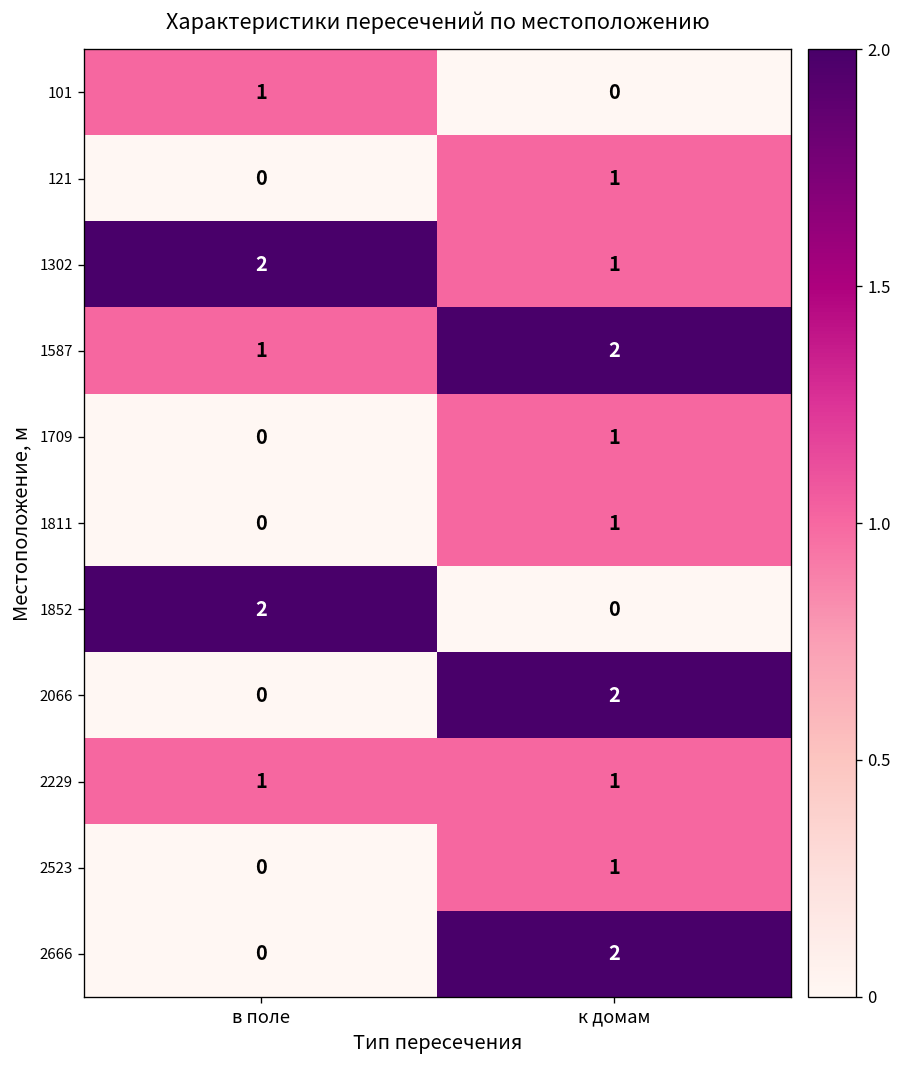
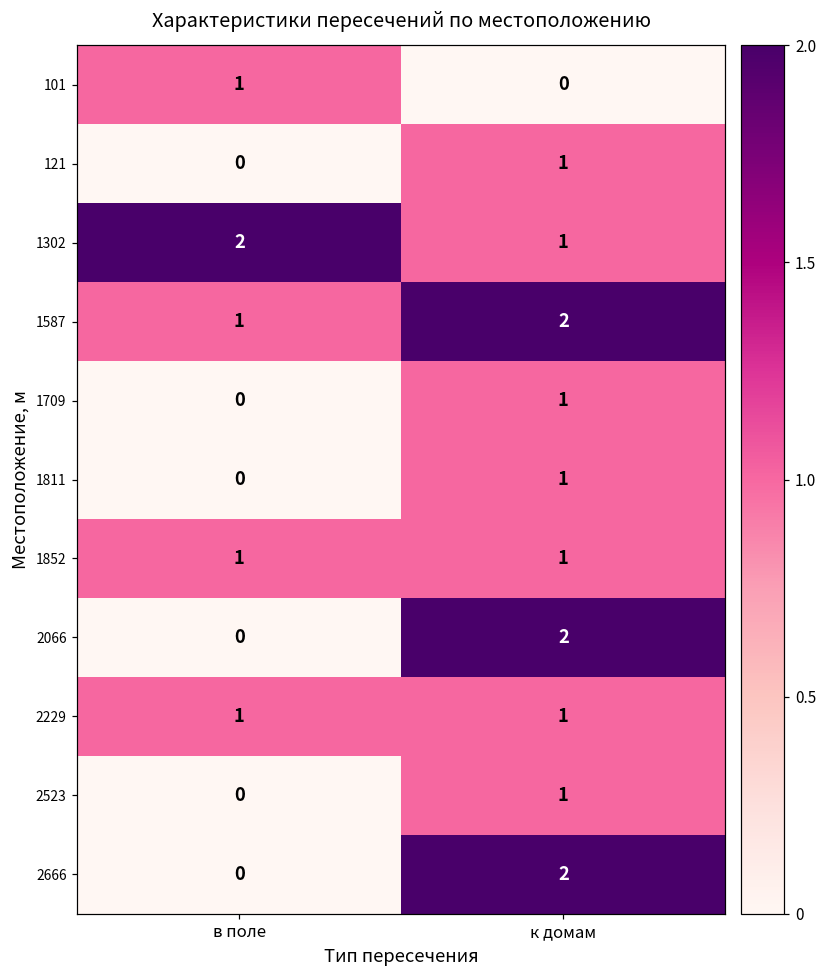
1852, в поле: 2 -> 1
1852, к домам: 0 -> 1
